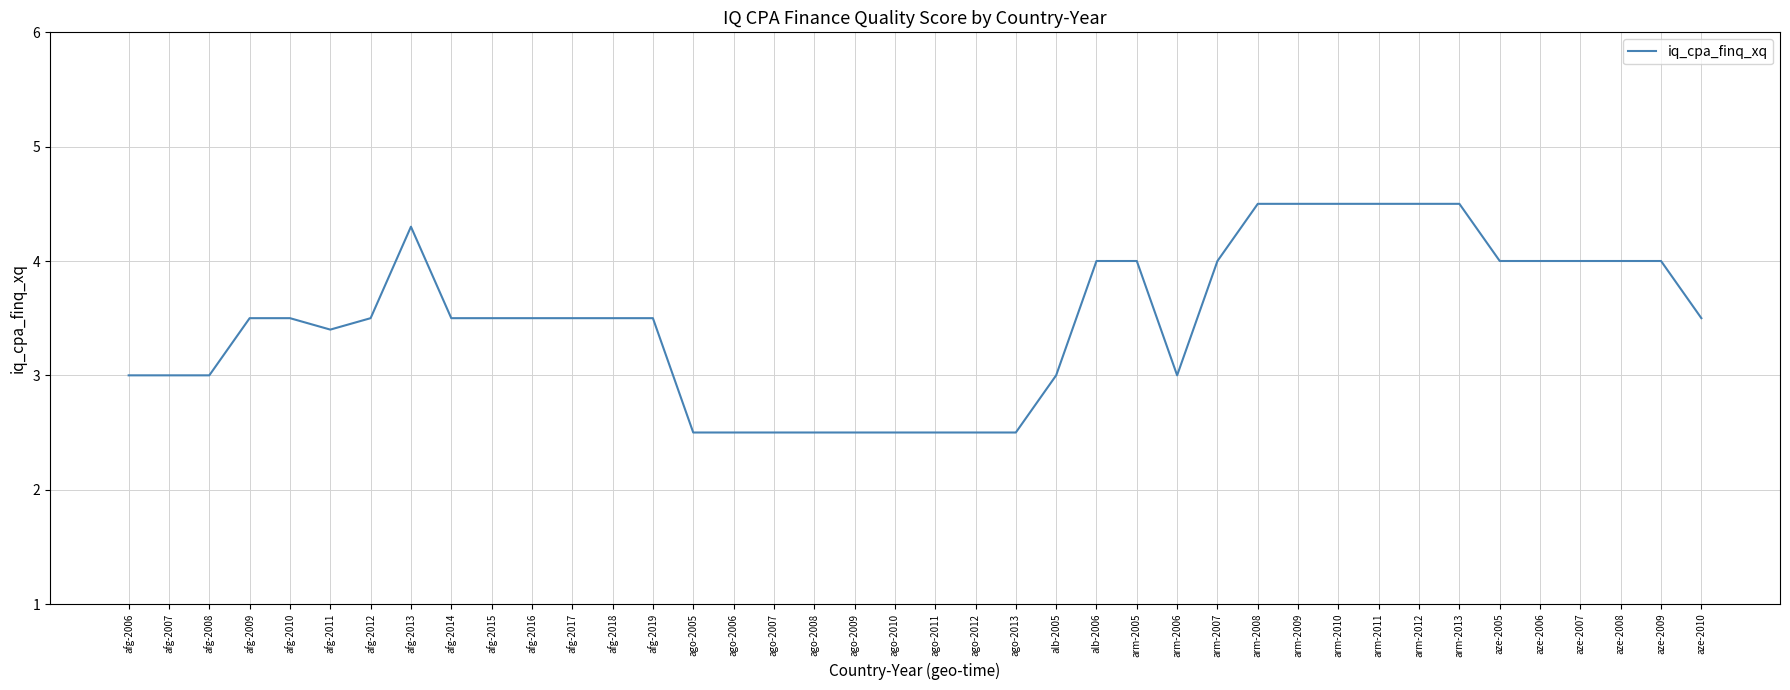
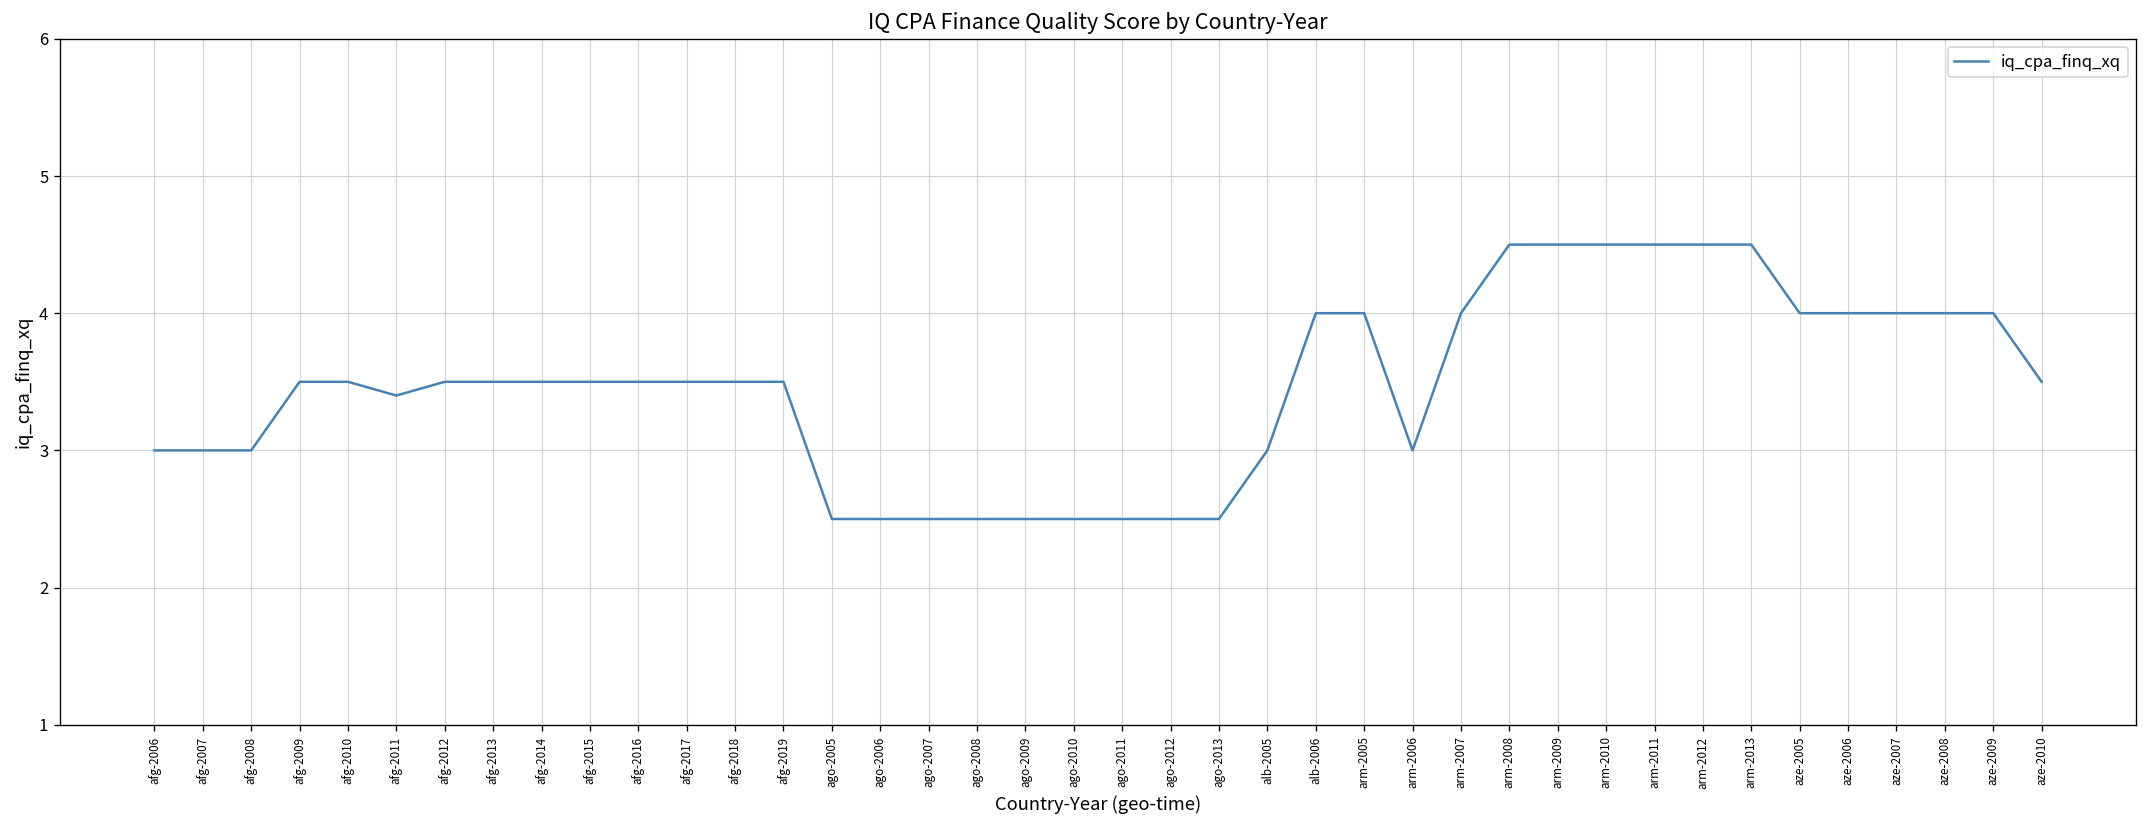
afg-2013: 4.3 -> 3.5
